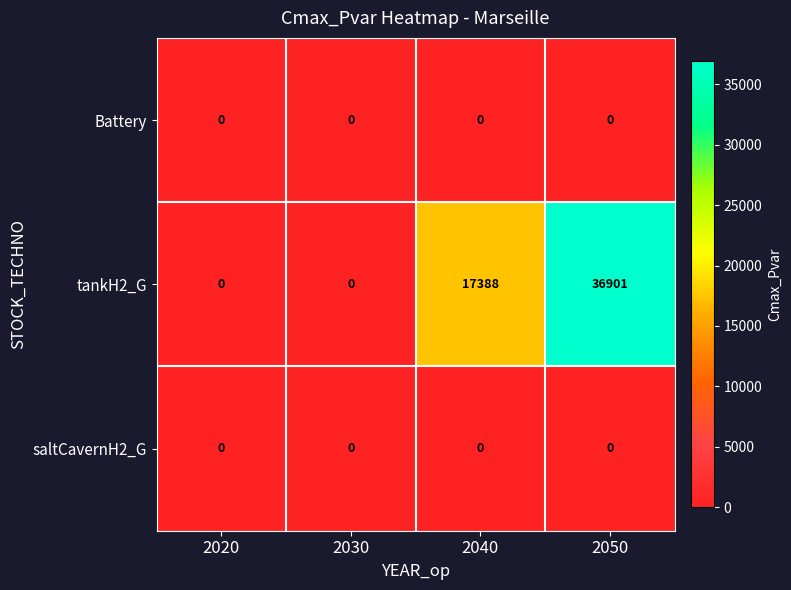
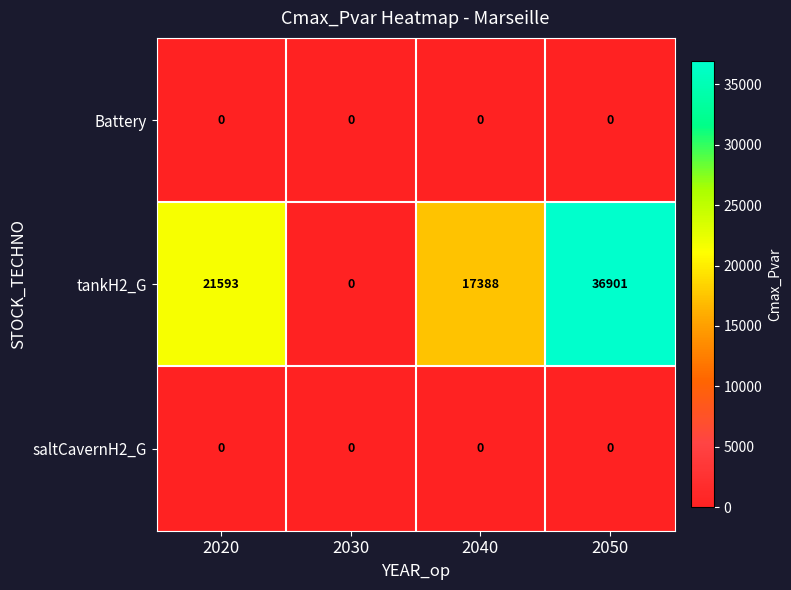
tankH2_G, 2020: 0 -> 21593
